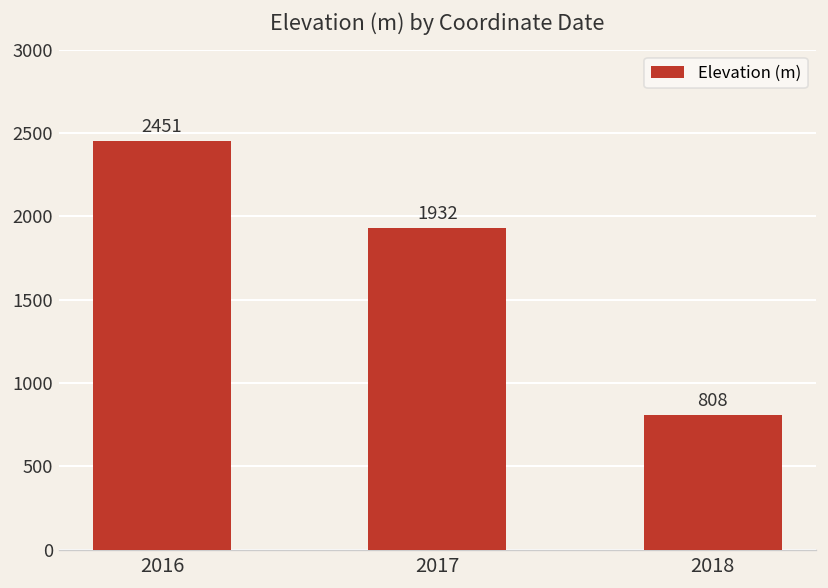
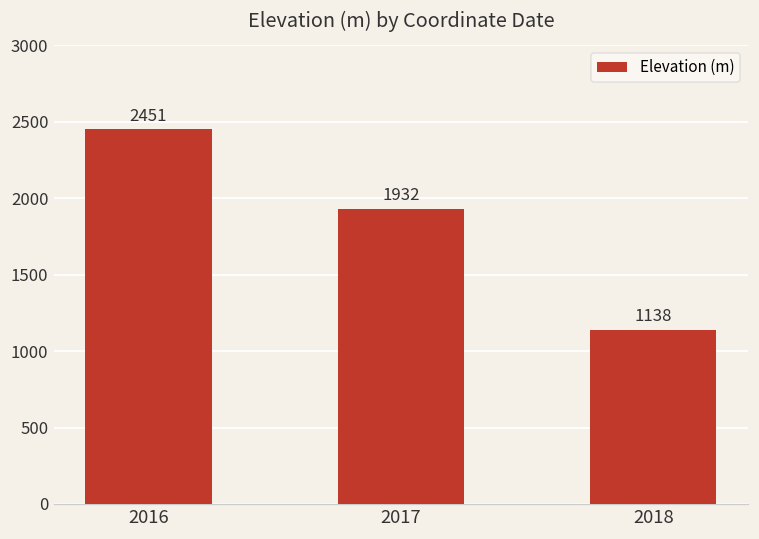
2018: 808 -> 1138
